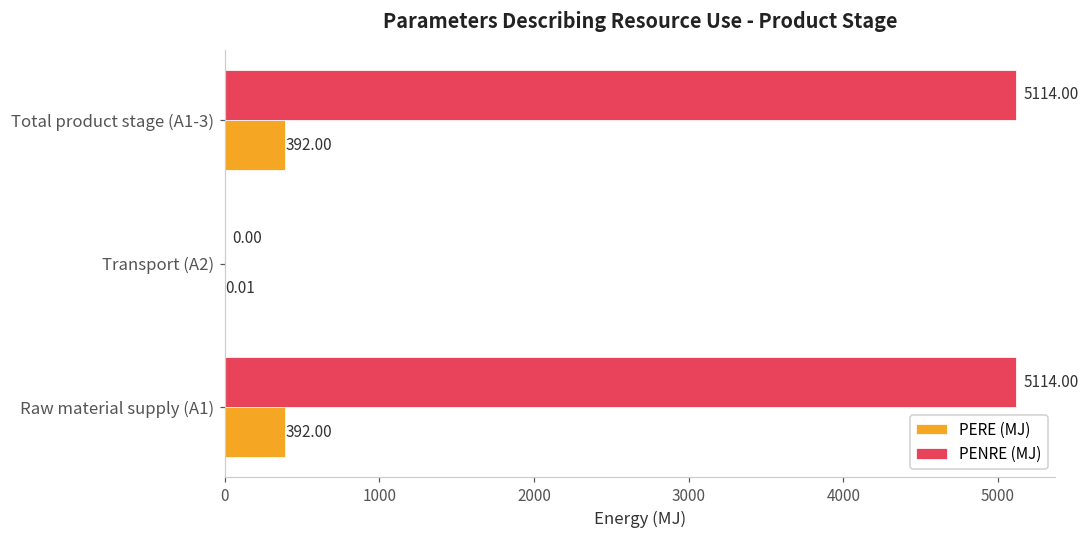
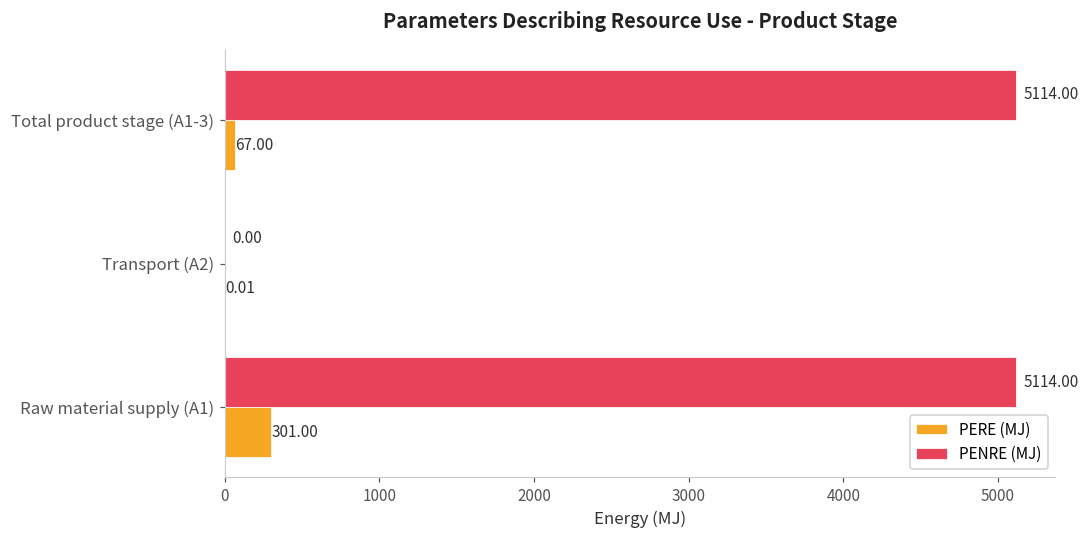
PERE (MJ), Total product stage (A1-3): 392.00 -> 67.00
PERE (MJ), Raw material supply (A1): 392.00 -> 301.00
